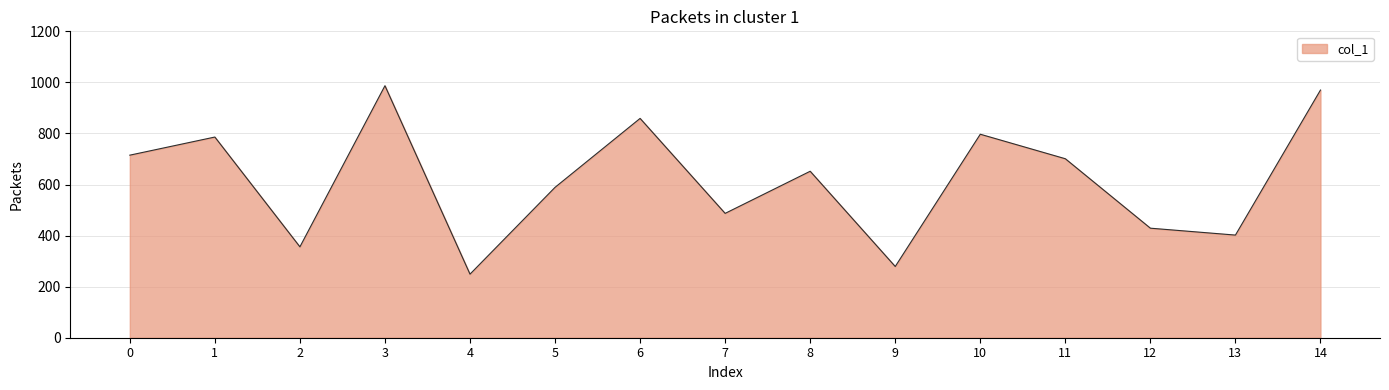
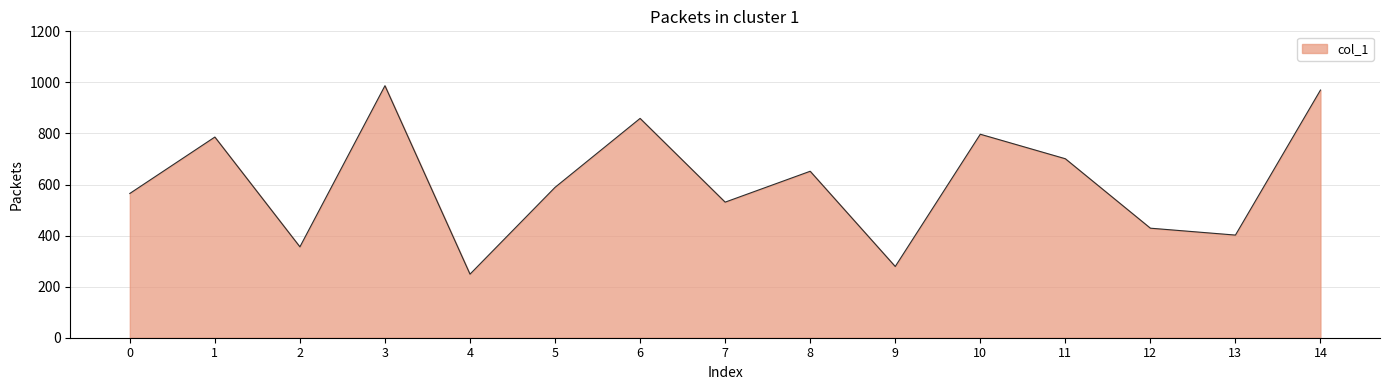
0: 720 -> 570
7: 490 -> 530
